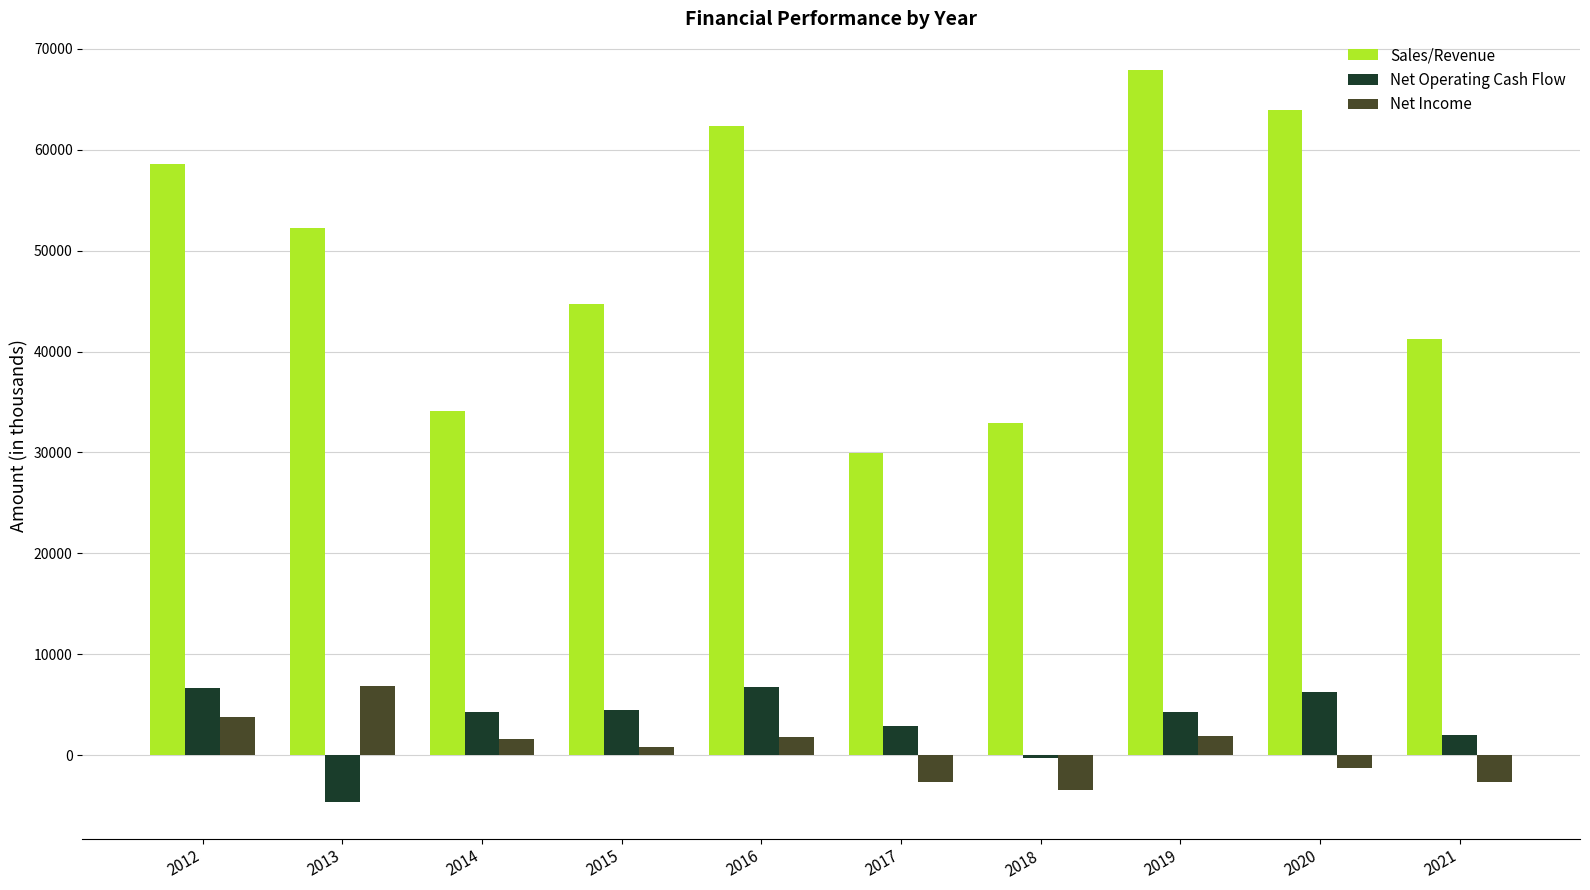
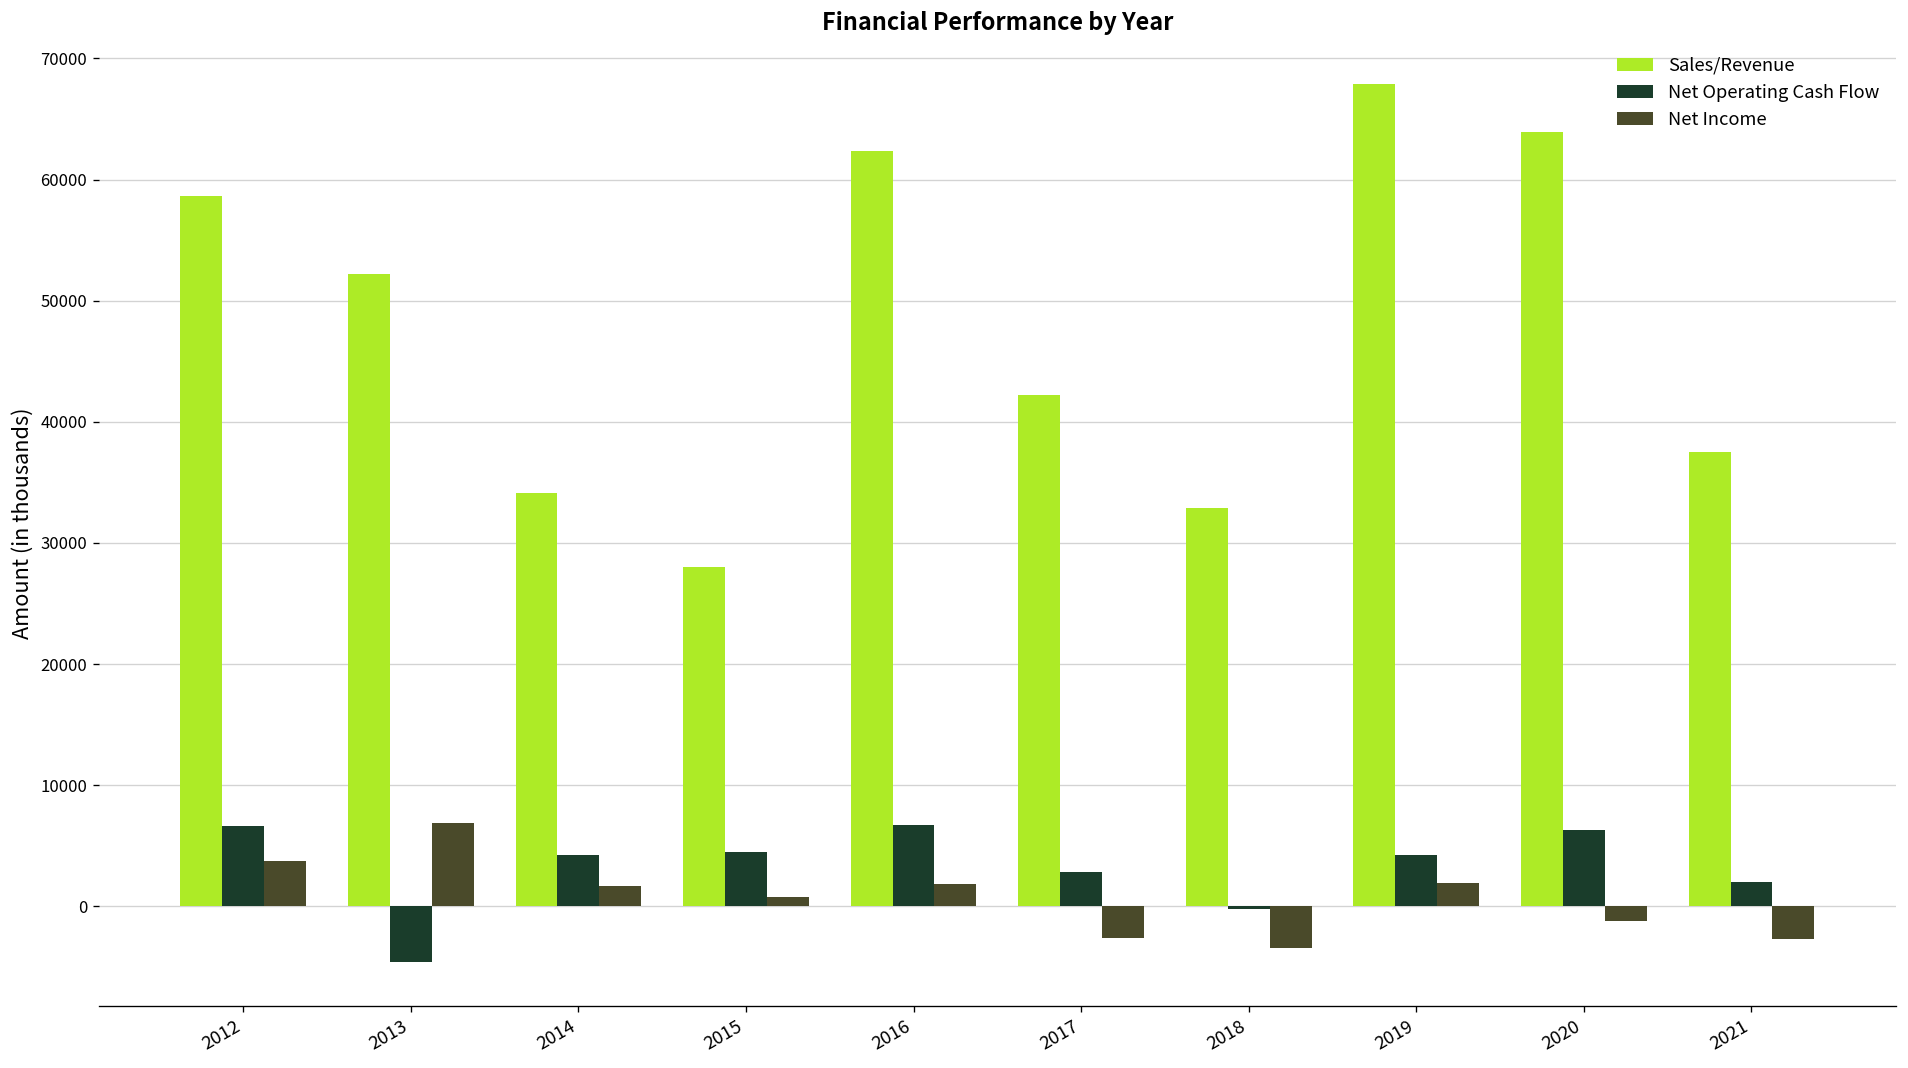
Sales/Revenue, 2015: 44700 -> 28000
Sales/Revenue, 2017: 29900 -> 42200
Sales/Revenue, 2021: 41200 -> 37500
